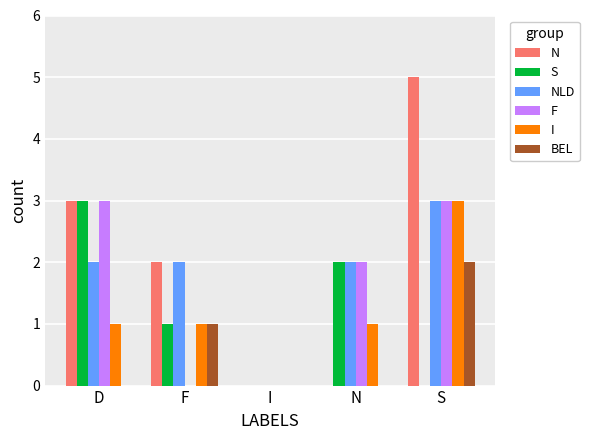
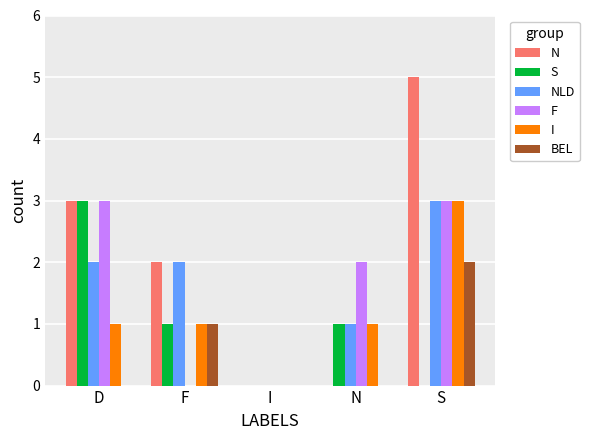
S, N: 2 -> 1
NLD, N: 2 -> 1
